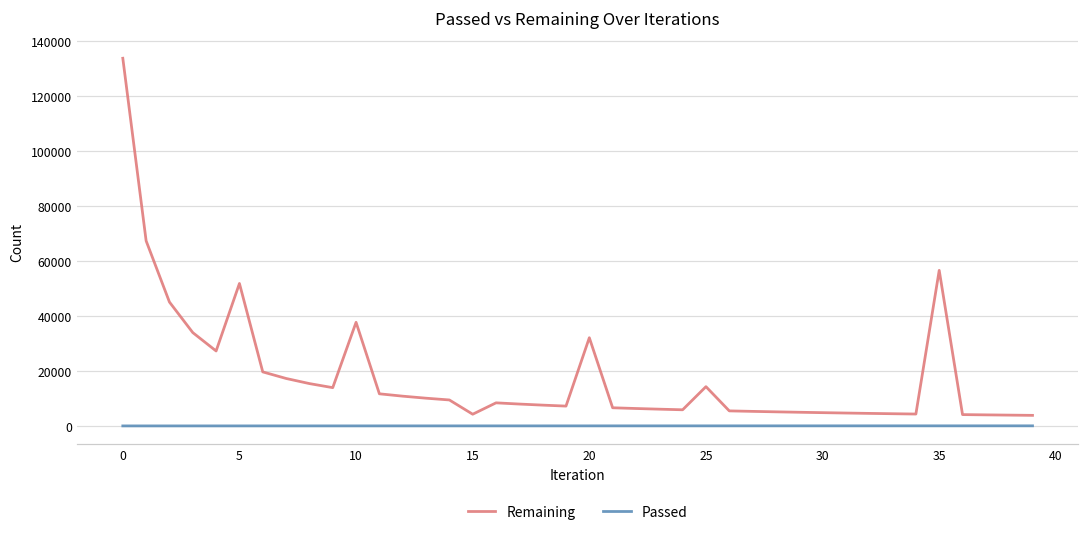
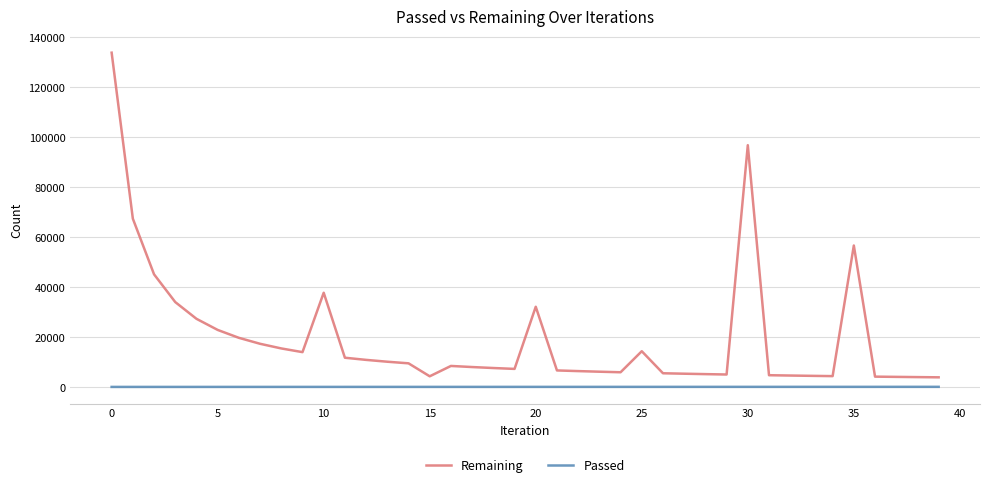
Remaining, 5: 52000 -> 23000
Remaining, 30: 5000 -> 97000
